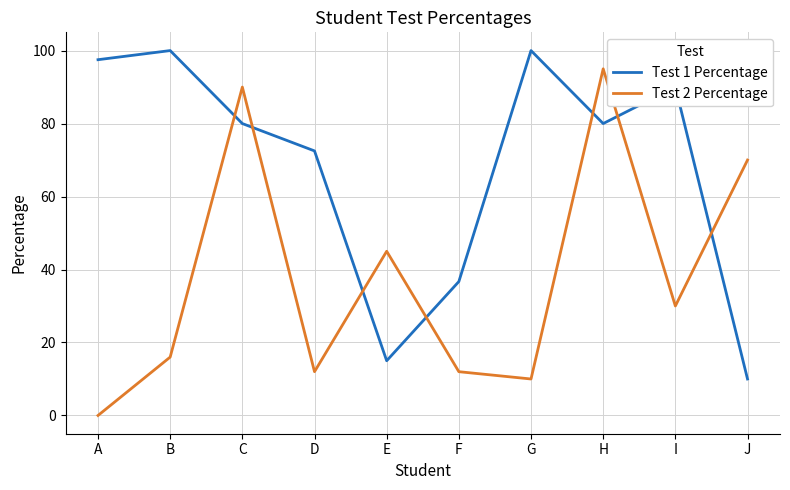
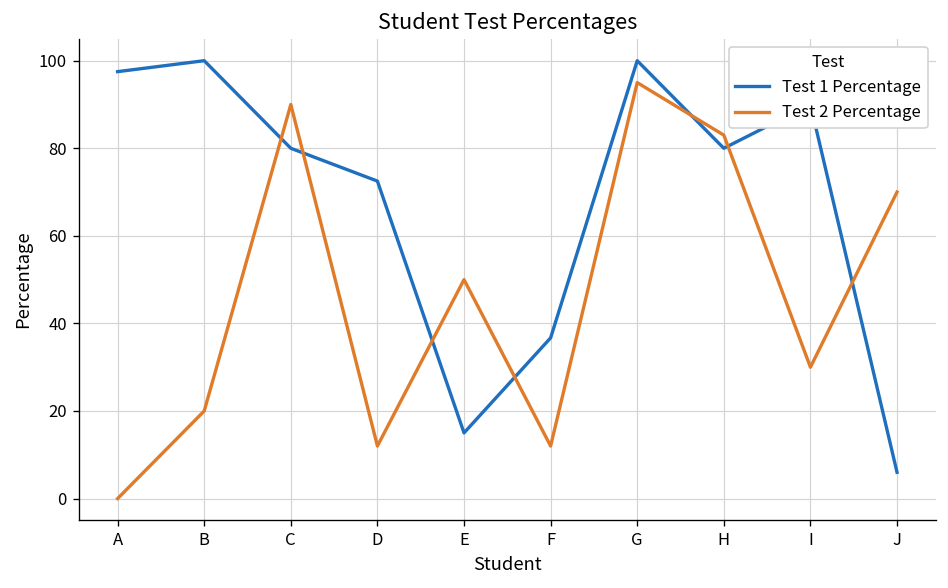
Test 2 Percentage, B: 16 -> 20
Test 2 Percentage, E: 45 -> 50
Test 2 Percentage, G: 10 -> 95
Test 2 Percentage, H: 95 -> 83
Test 1 Percentage, J: 10 -> 6
